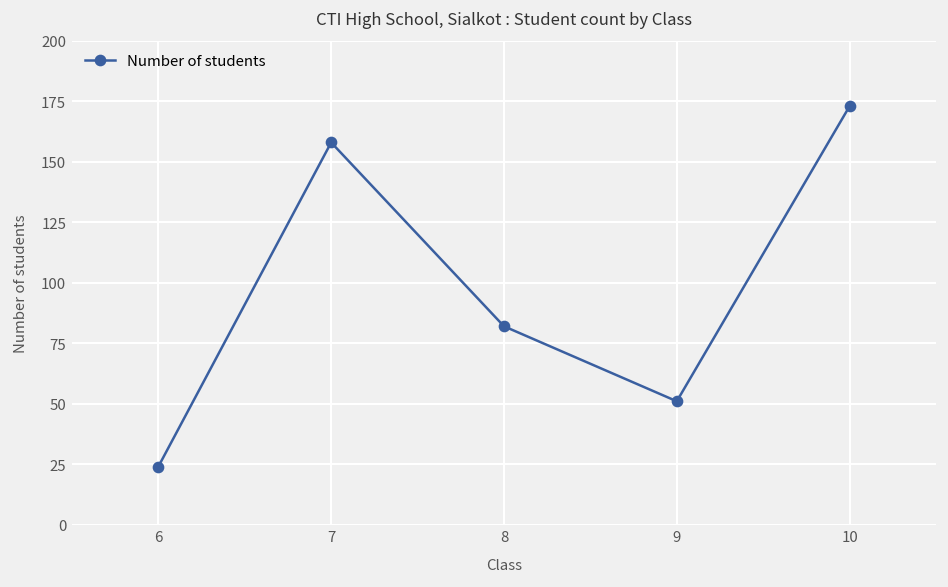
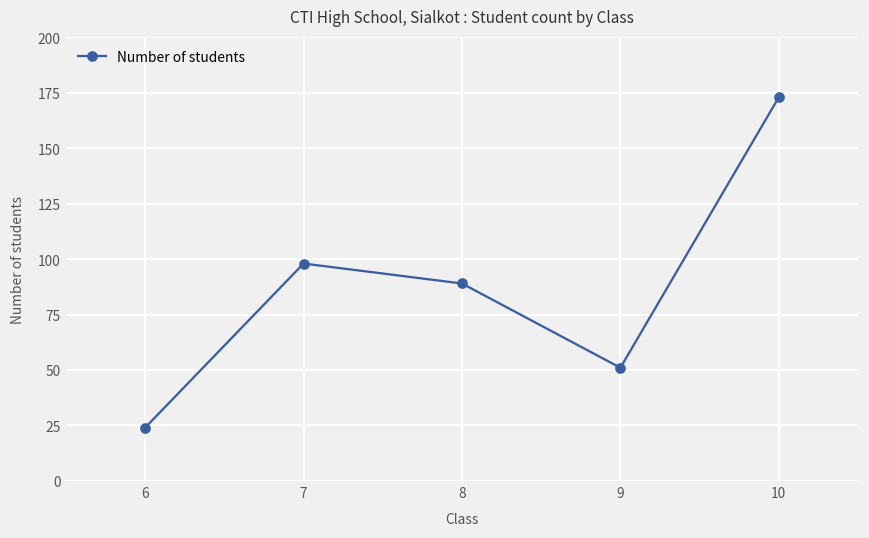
7: 158 -> 98
8: 82 -> 89
